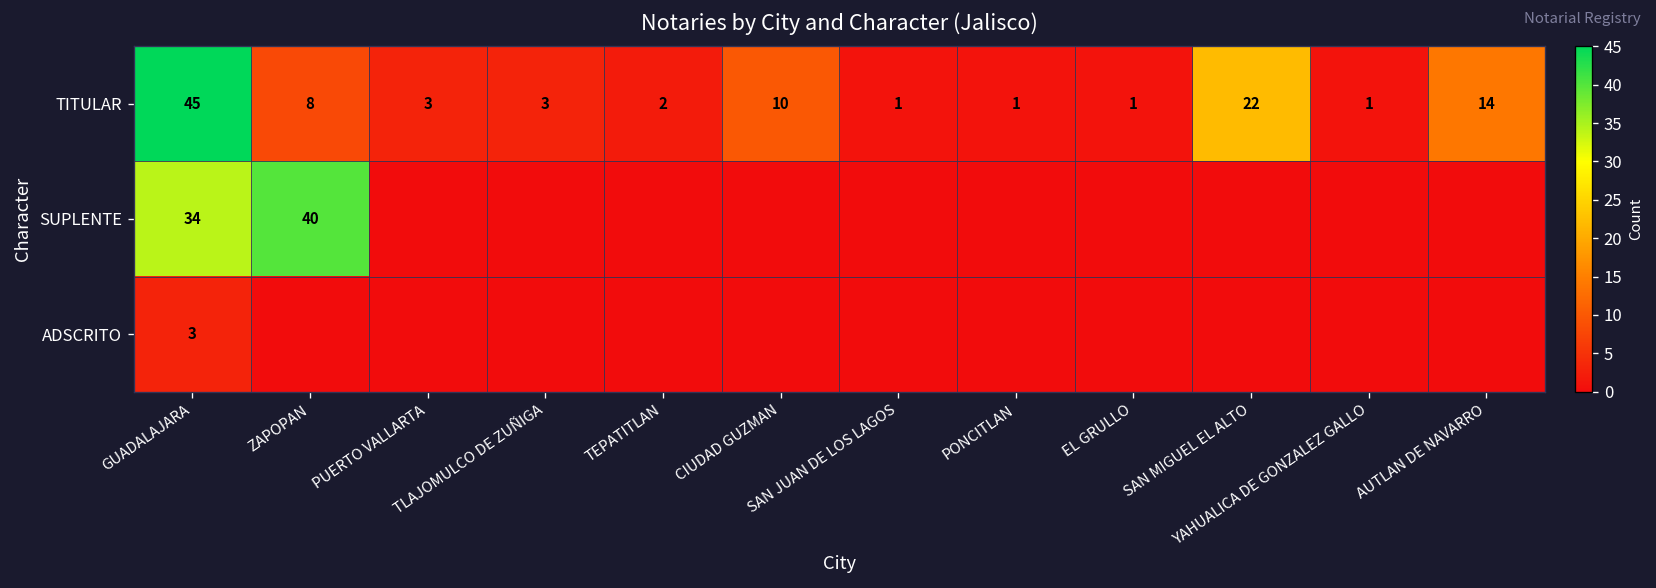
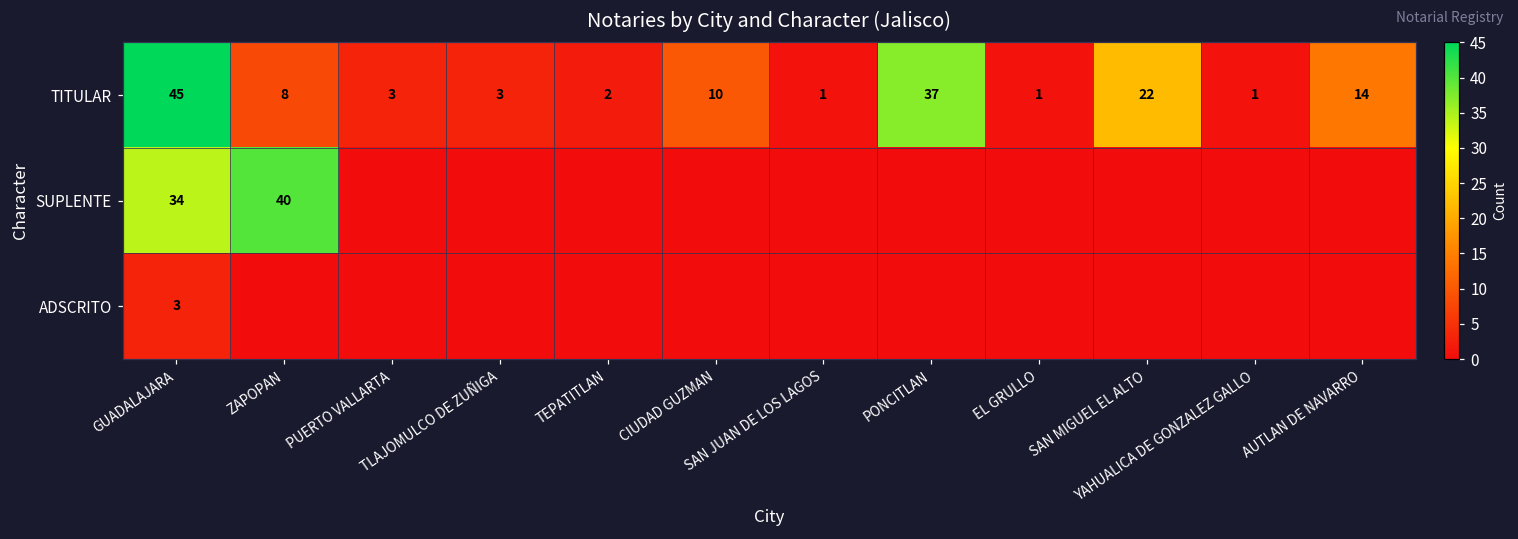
TITULAR, PONCITLAN: 1 -> 37
